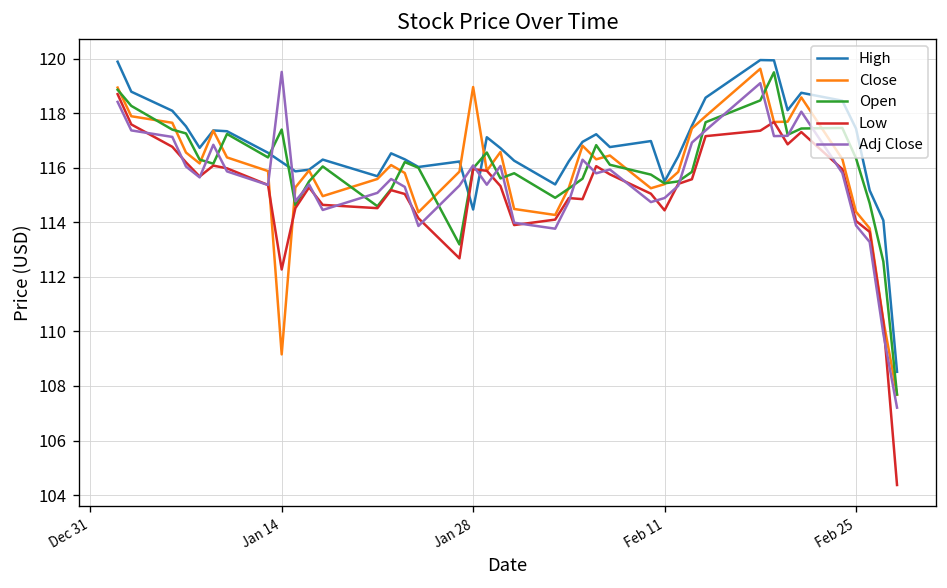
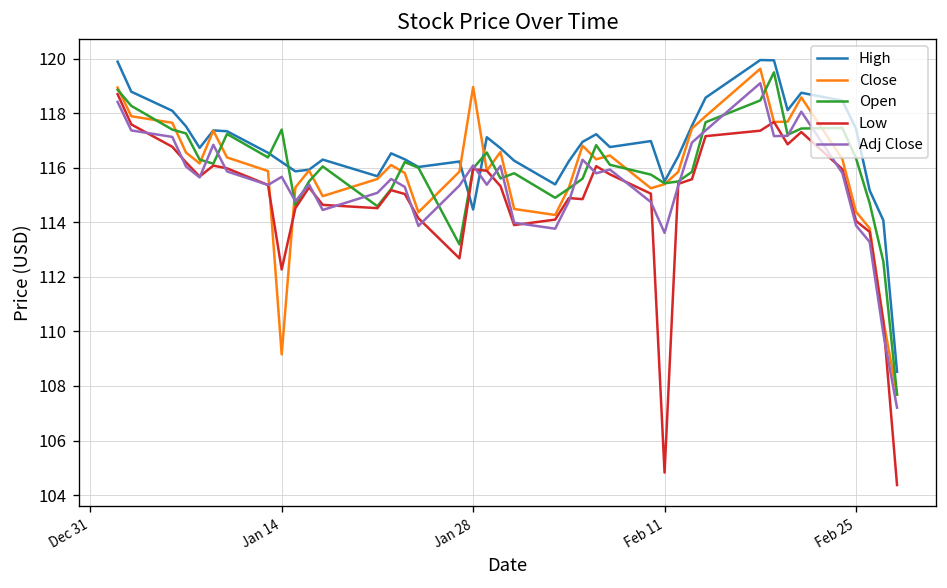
Adj Close, Jan 14: 119.5 -> 115.7
Low, Feb 11: 114.4 -> 104.8
Adj Close, Feb 11: 114.9 -> 113.6
